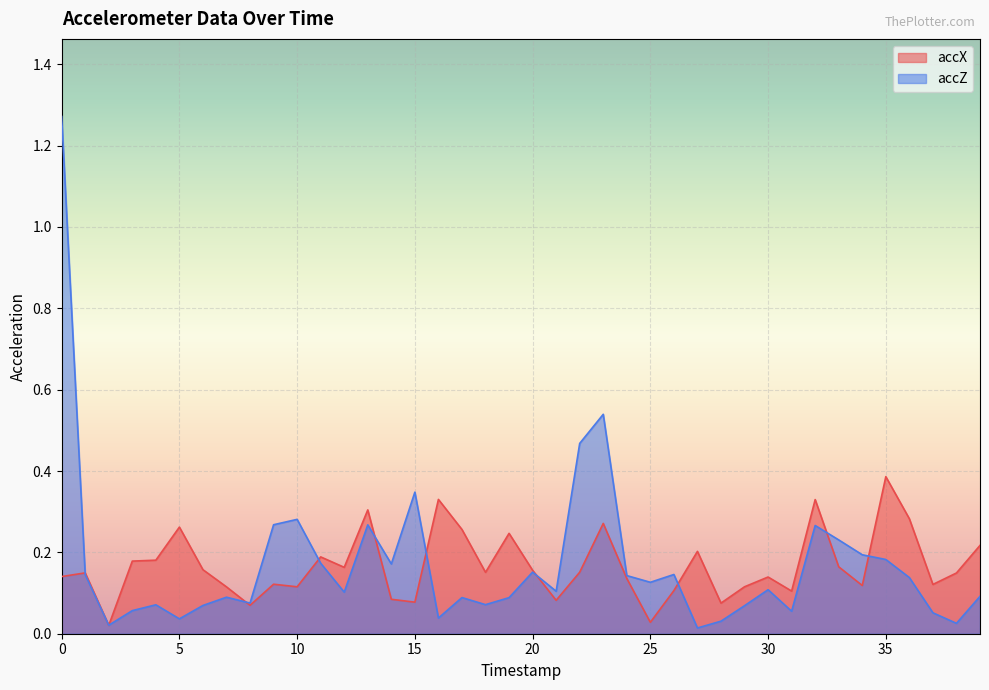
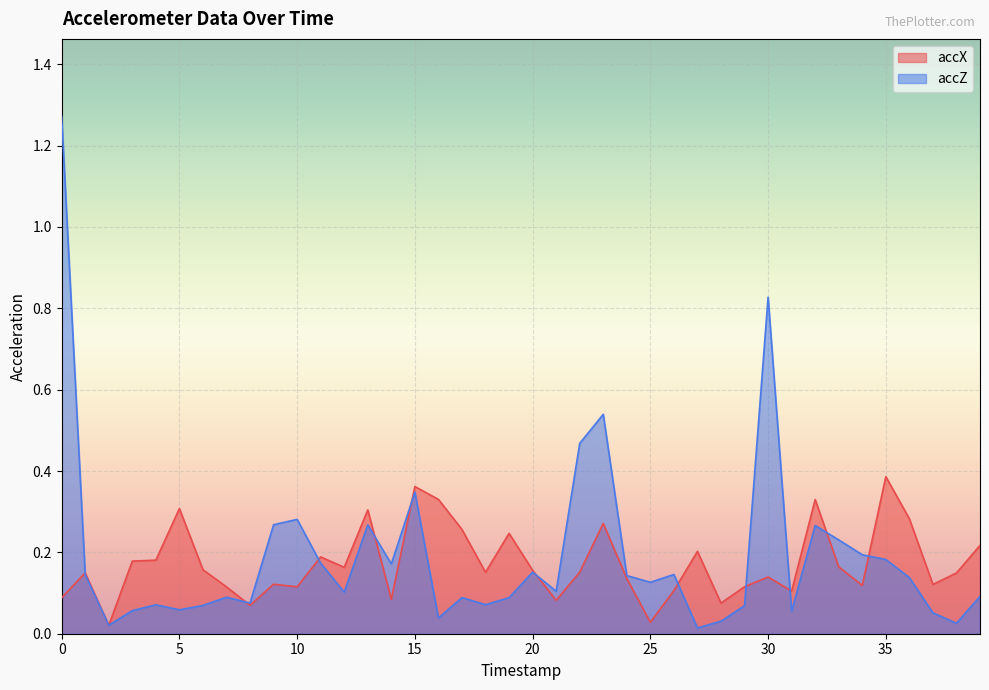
accX, 0: 0.14 -> 0.09
accX, 5: 0.26 -> 0.31
accZ, 5: 0.04 -> 0.06
accX, 15: 0.08 -> 0.36
accZ, 30: 0.11 -> 0.83
